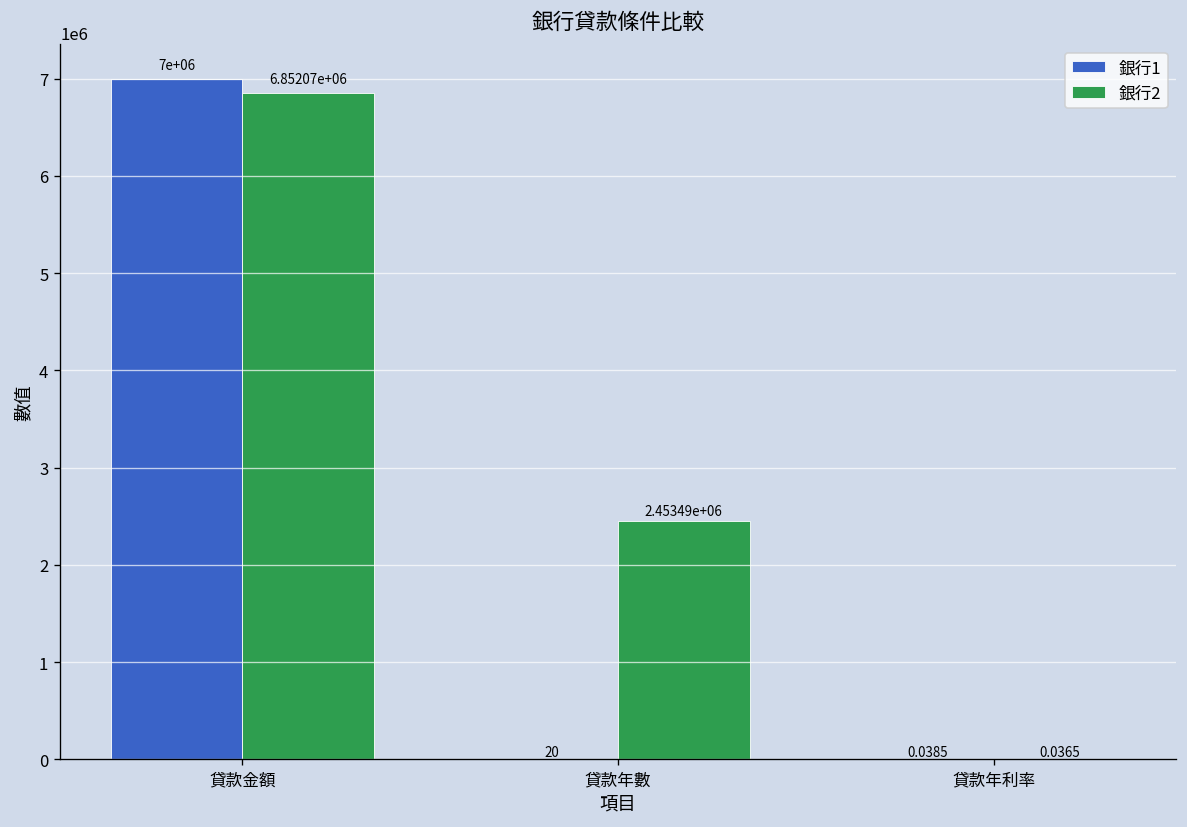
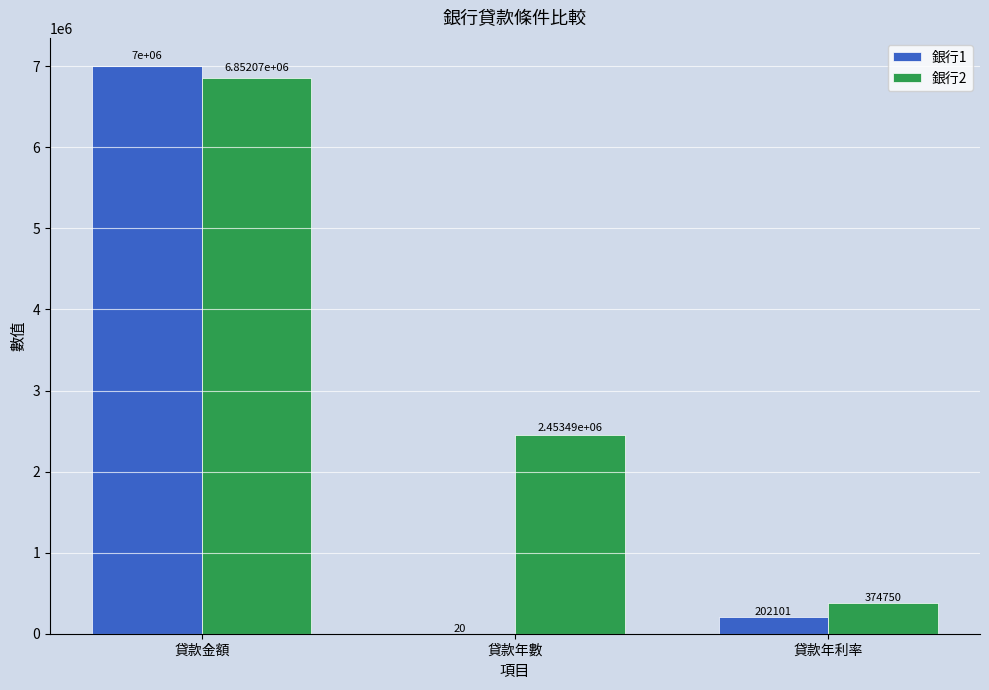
銀行1, 貸款年利率: 0.0385 -> 202101
銀行2, 貸款年利率: 0.0365 -> 374750
